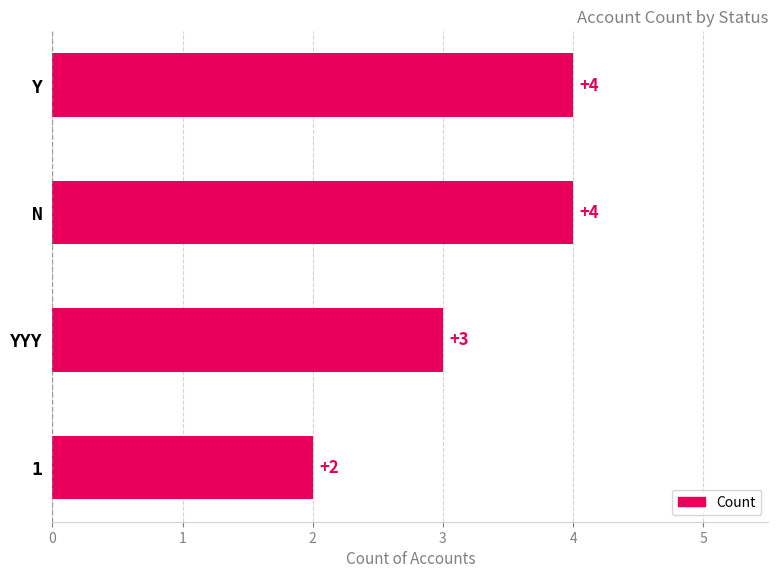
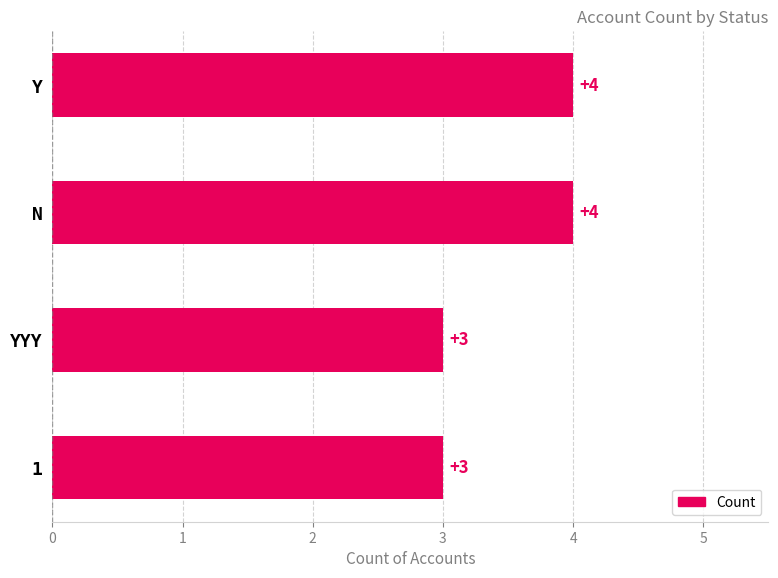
1: +2 -> +3
